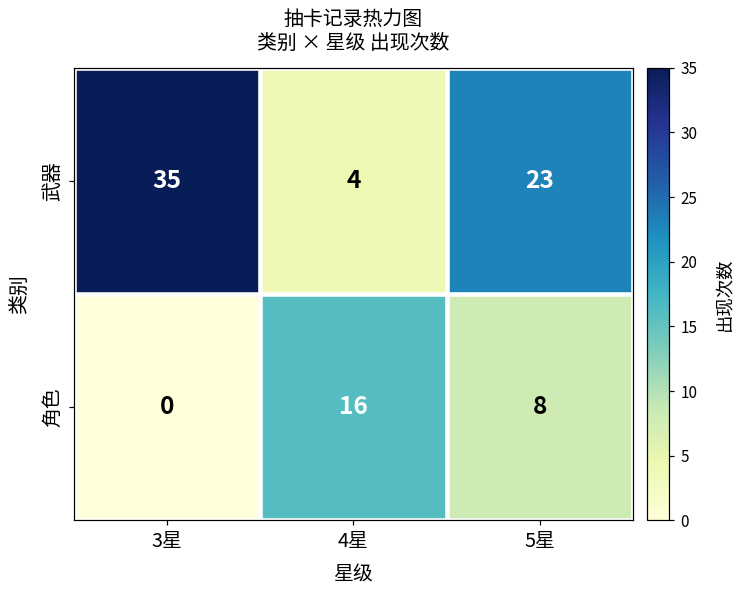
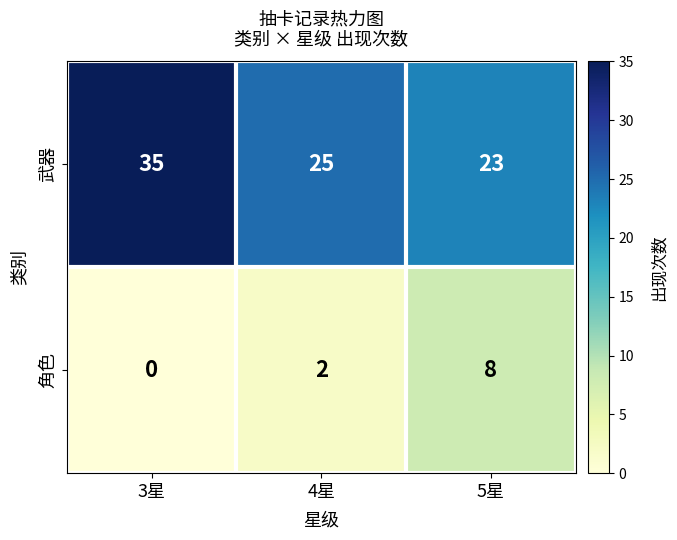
武器, 4星: 4 -> 25
角色, 4星: 16 -> 2
